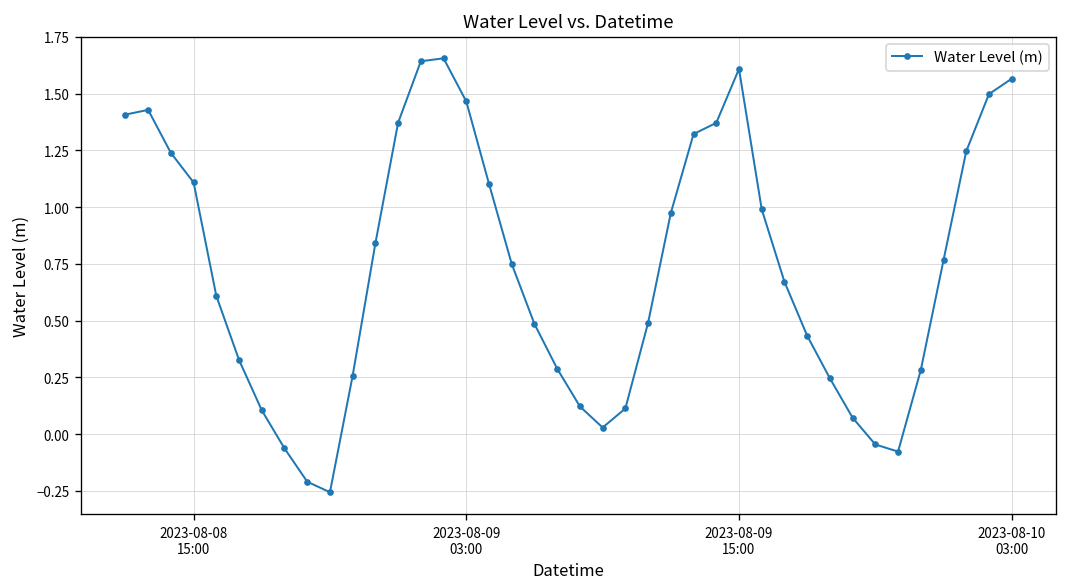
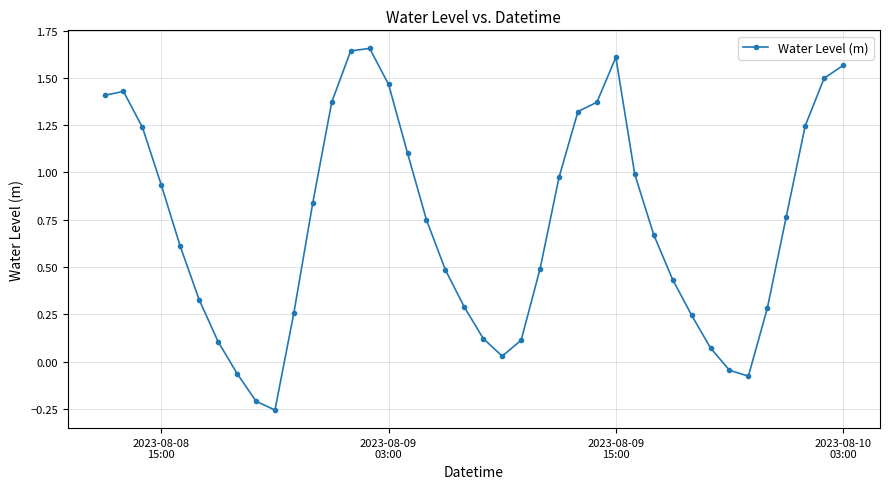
2023-08-08 15:00: 1.11 -> 0.93
